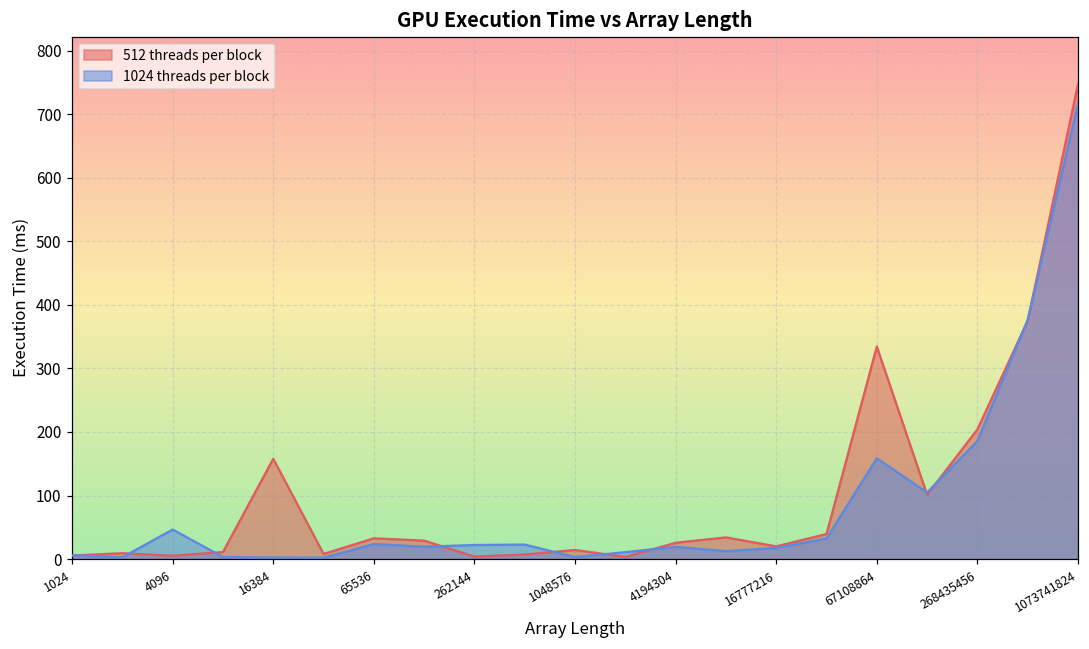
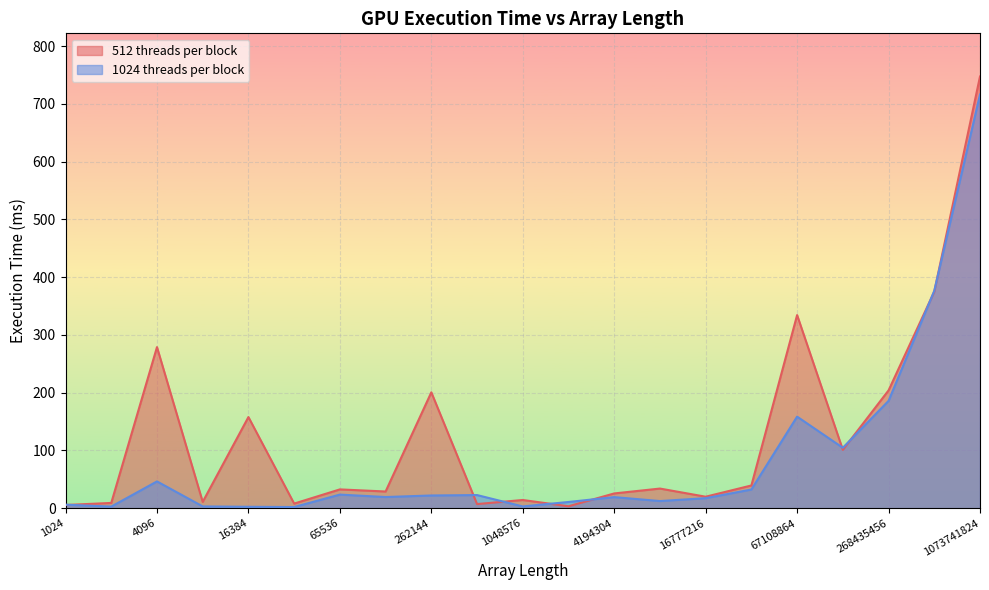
512 threads per block, 4096: 10 -> 280
512 threads per block, 262144: 0 -> 200
